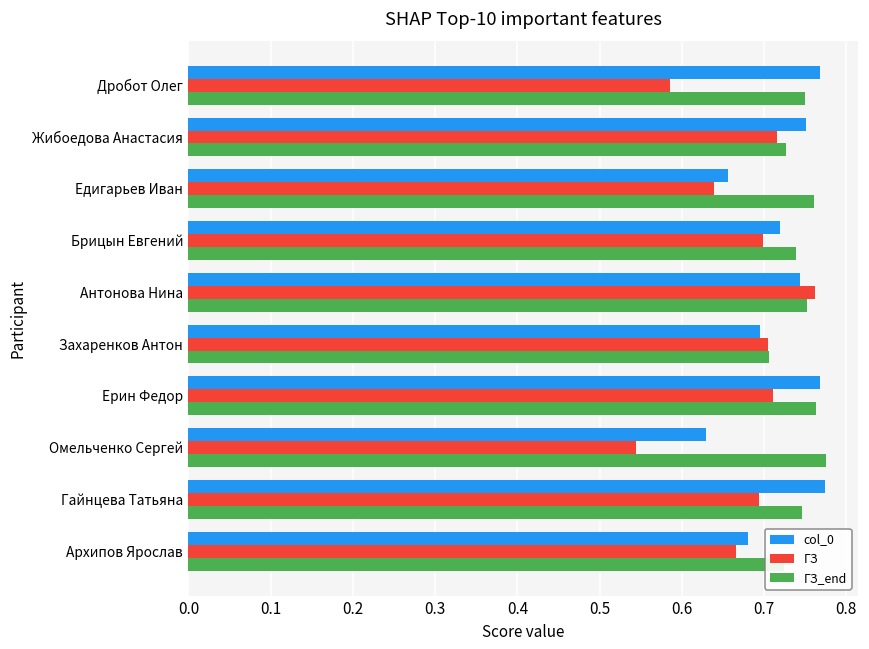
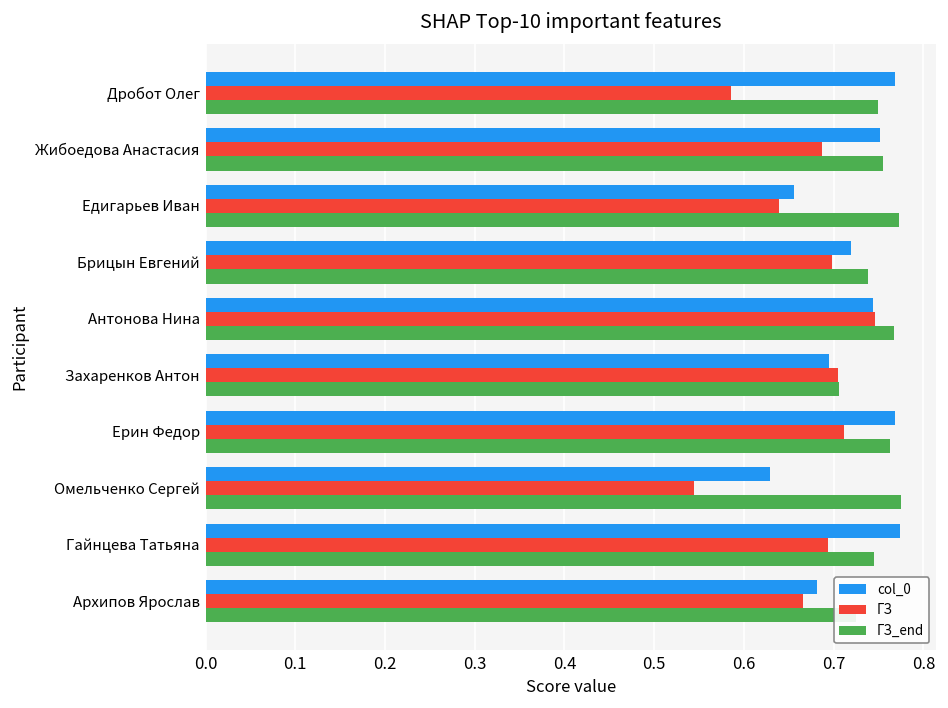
ГЗ, Жибоедова Анастасия: 0.72 -> 0.69
ГЗ_end, Жибоедова Анастасия: 0.73 -> 0.76
ГЗ_end, Едигарьев Иван: 0.76 -> 0.77
ГЗ, Антонова Нина: 0.76 -> 0.75
ГЗ_end, Антонова Нина: 0.75 -> 0.77
